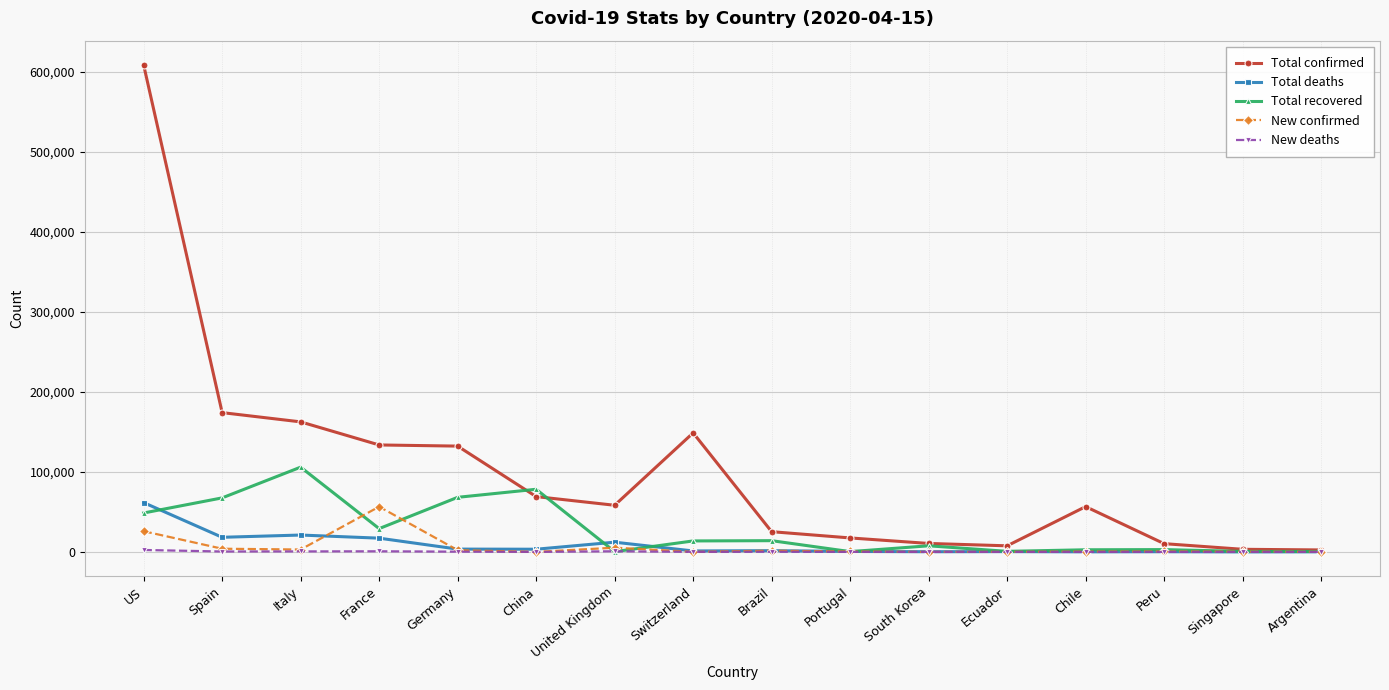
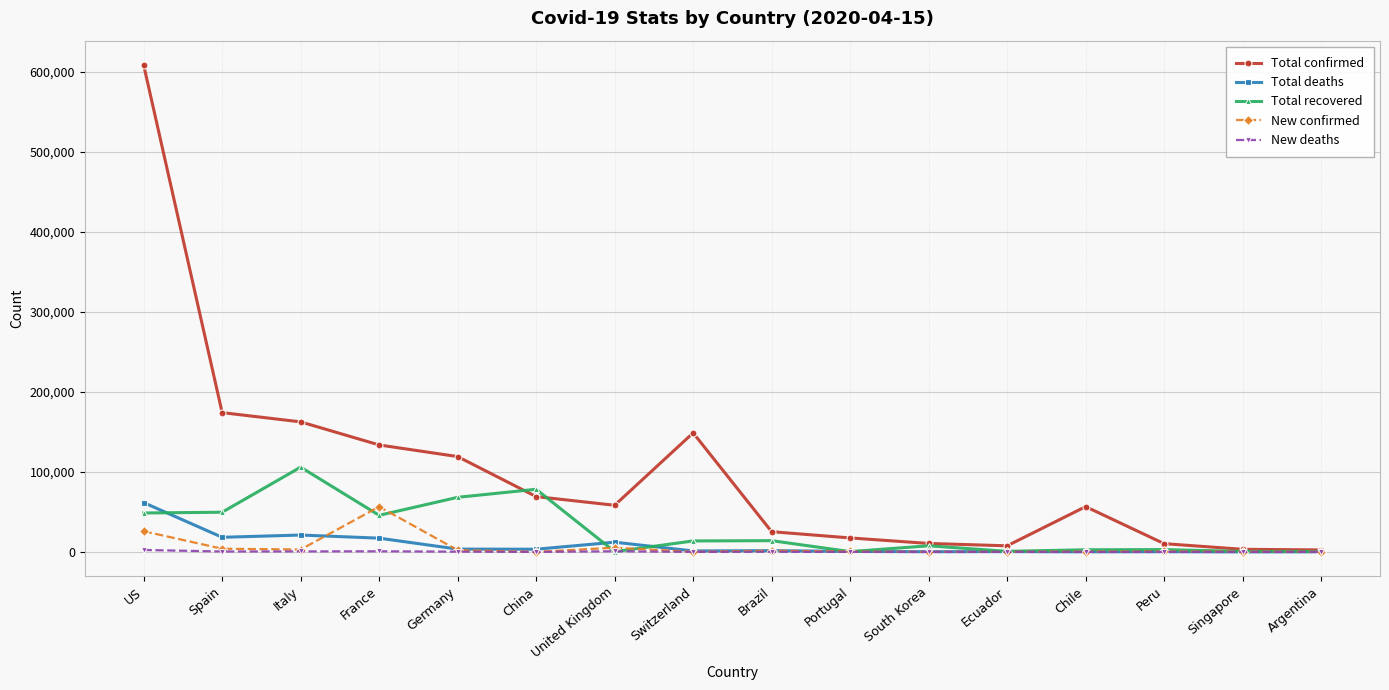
Total recovered, Spain: 70,000 -> 50,000
Total recovered, France: 30,000 -> 50,000
Total confirmed, Germany: 130,000 -> 120,000
